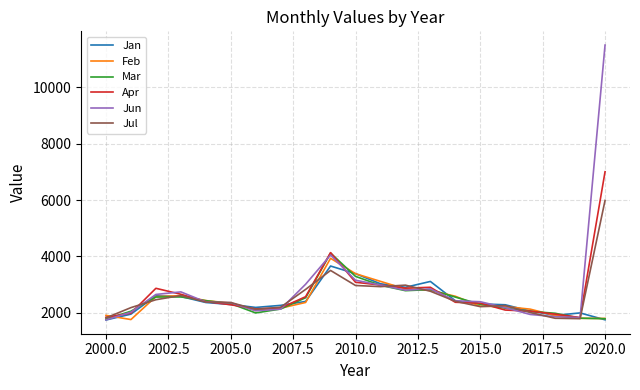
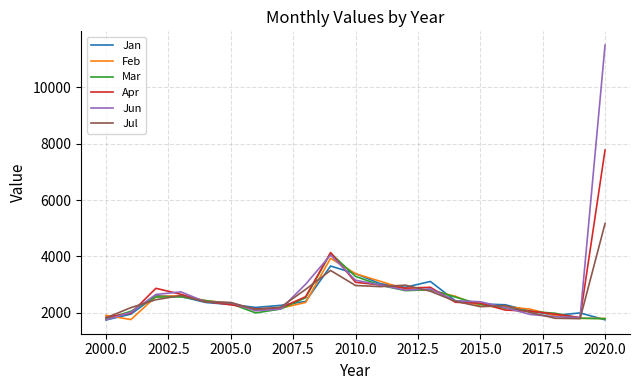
Apr, 2020.0: 7000 -> 7800
Jul, 2020.0: 6000 -> 5200
